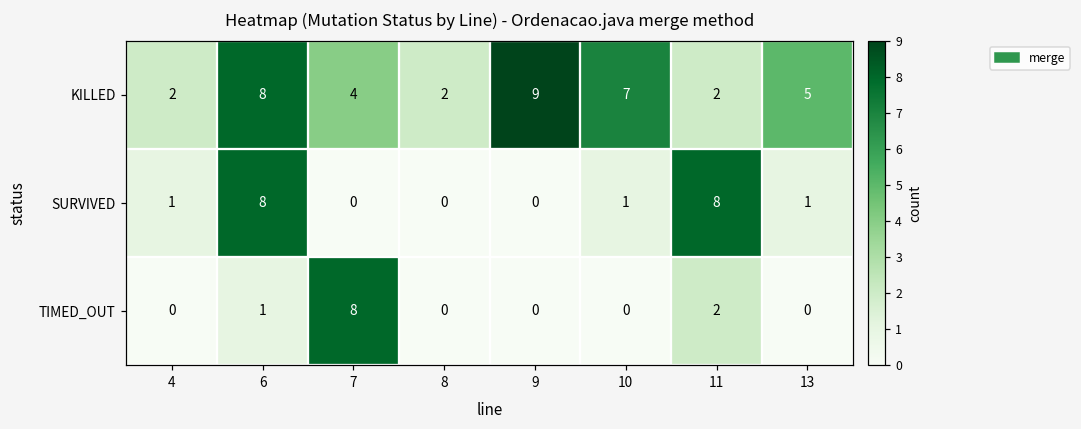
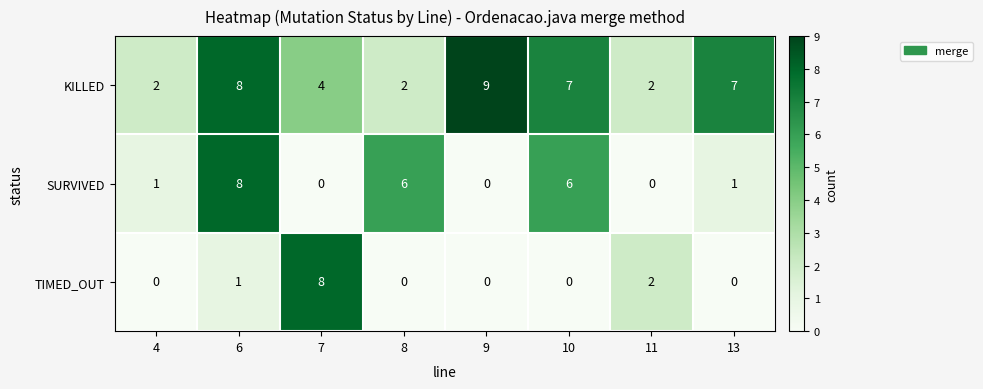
KILLED, 13: 5 -> 7
SURVIVED, 8: 0 -> 6
SURVIVED, 10: 1 -> 6
SURVIVED, 11: 8 -> 0
